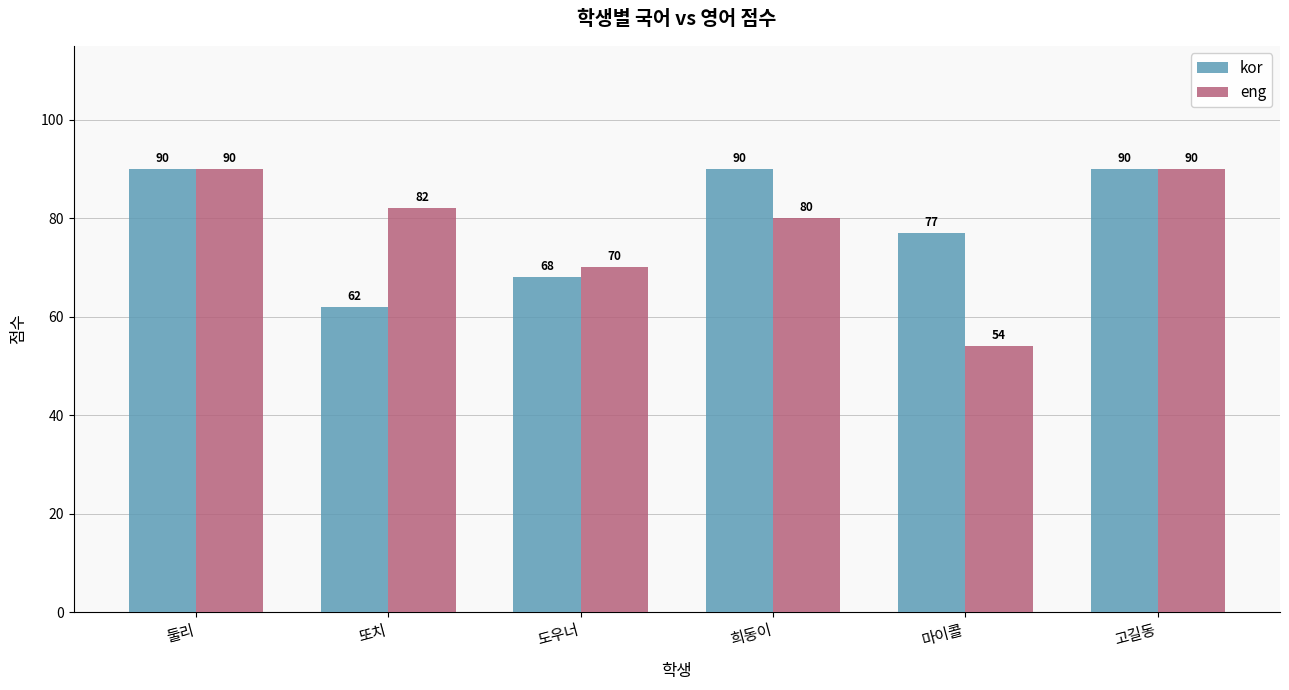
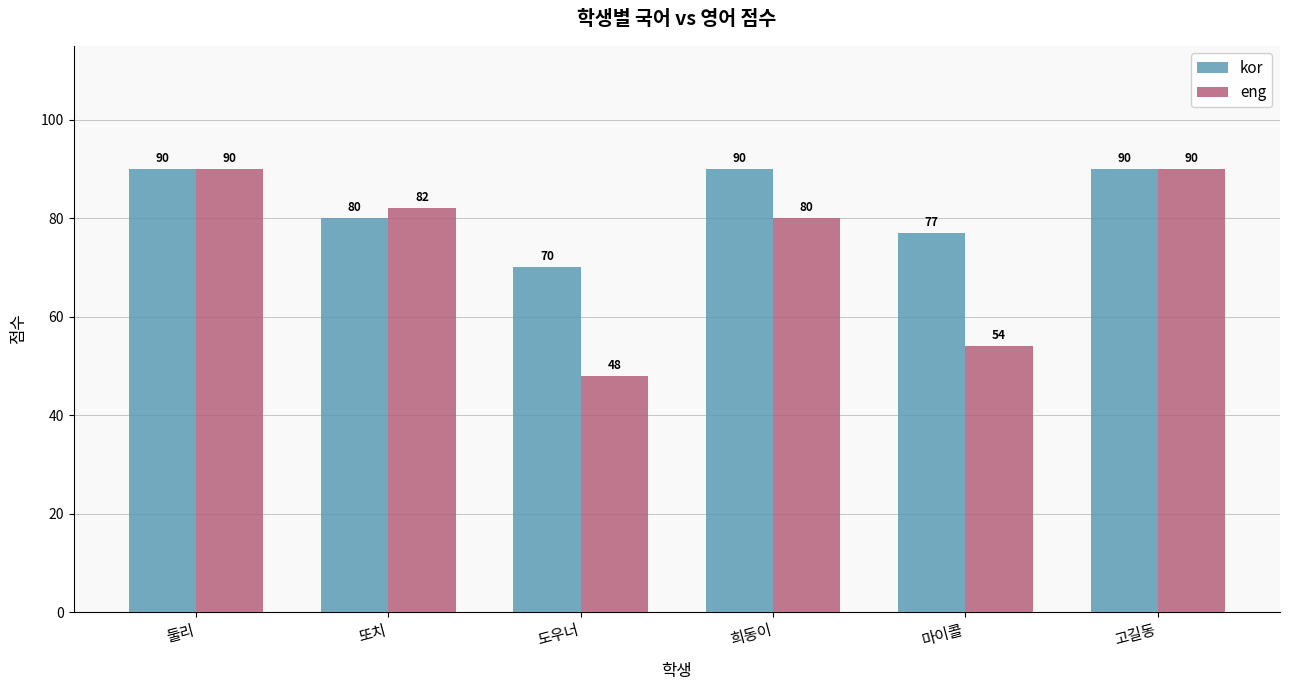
kor, 또치: 62 -> 80
kor, 도우너: 68 -> 70
eng, 도우너: 70 -> 48
